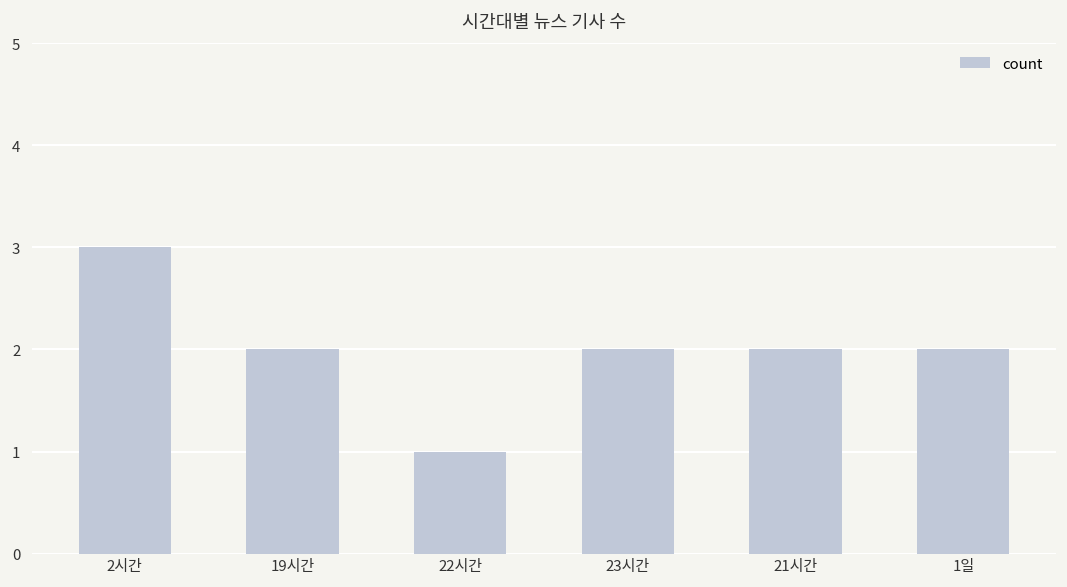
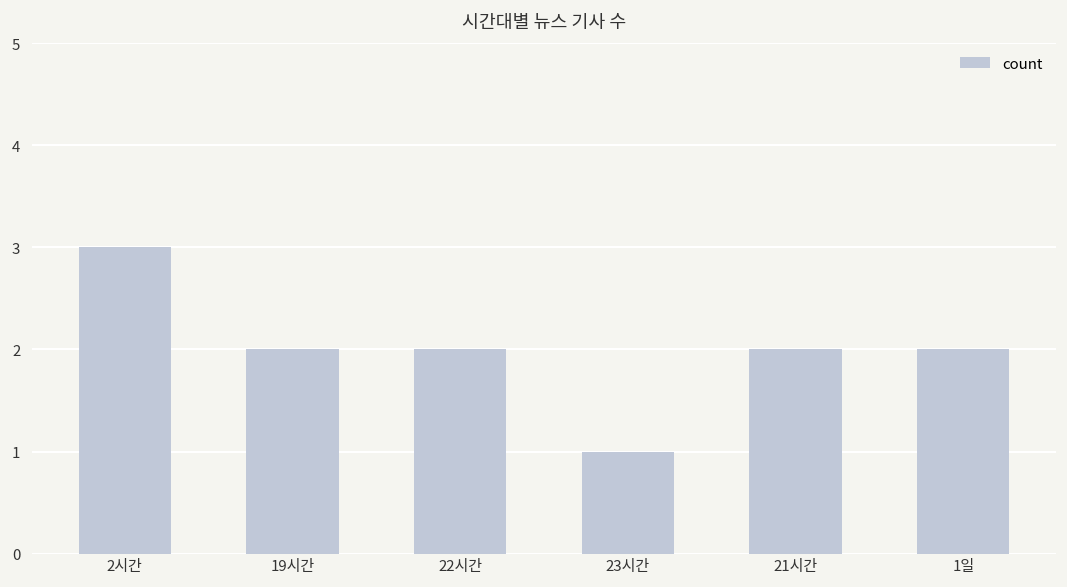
22시간: 1 -> 2
23시간: 2 -> 1
